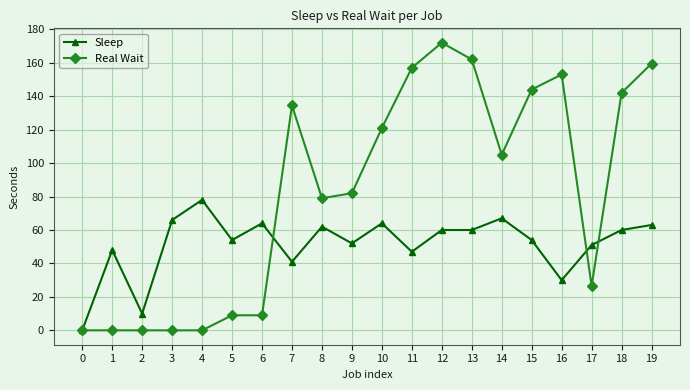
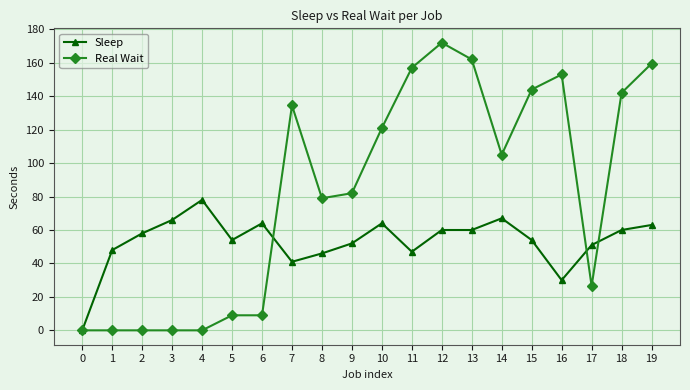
Sleep, 2: 10 -> 58
Sleep, 8: 62 -> 46
